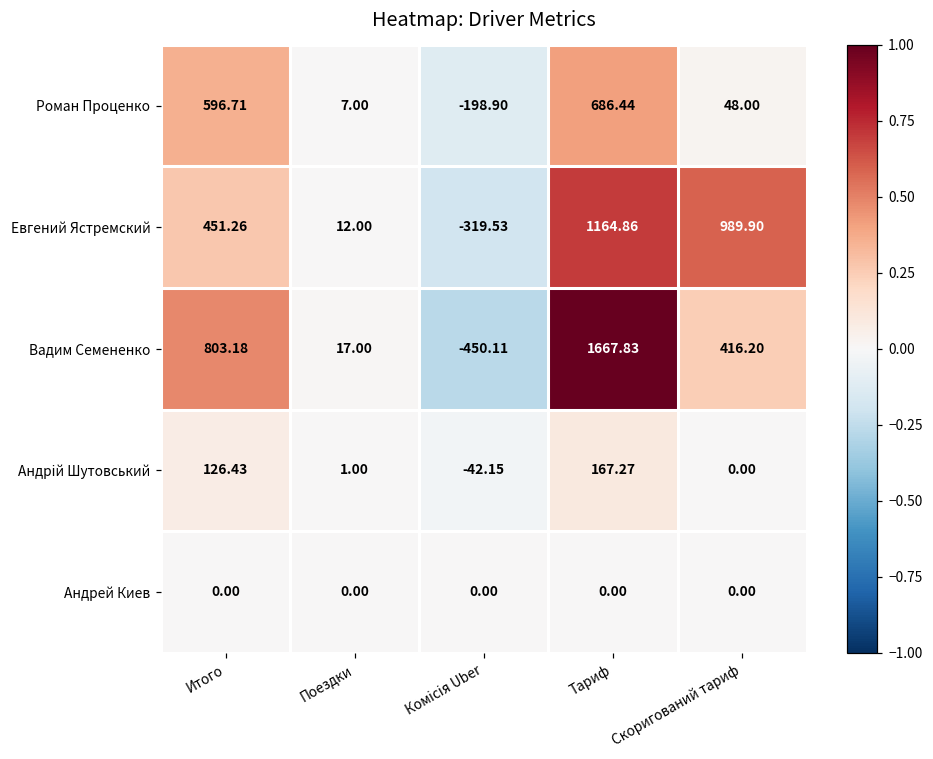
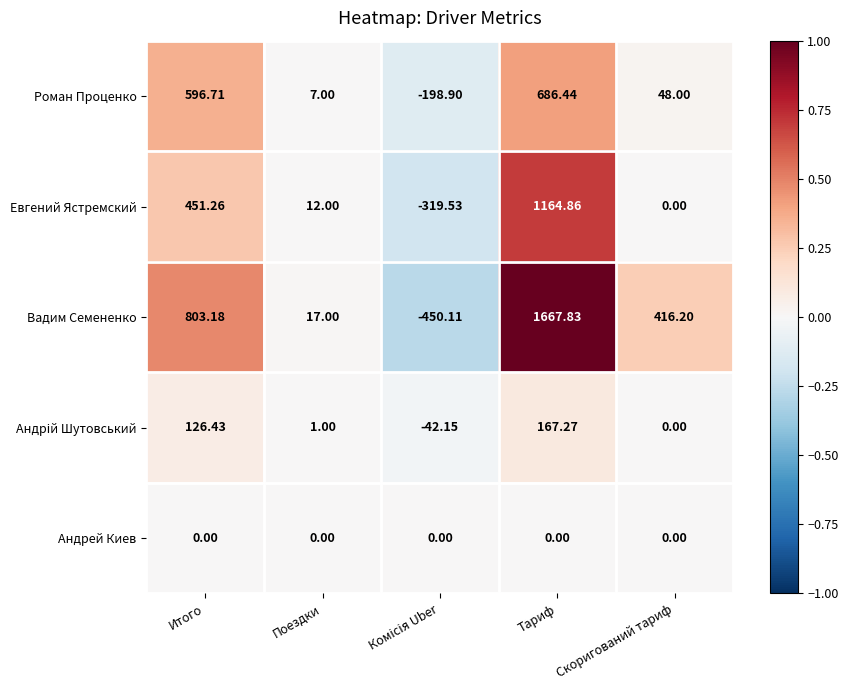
Евгений Ястремский, Скоригований тариф: 989.90 -> 0.00
